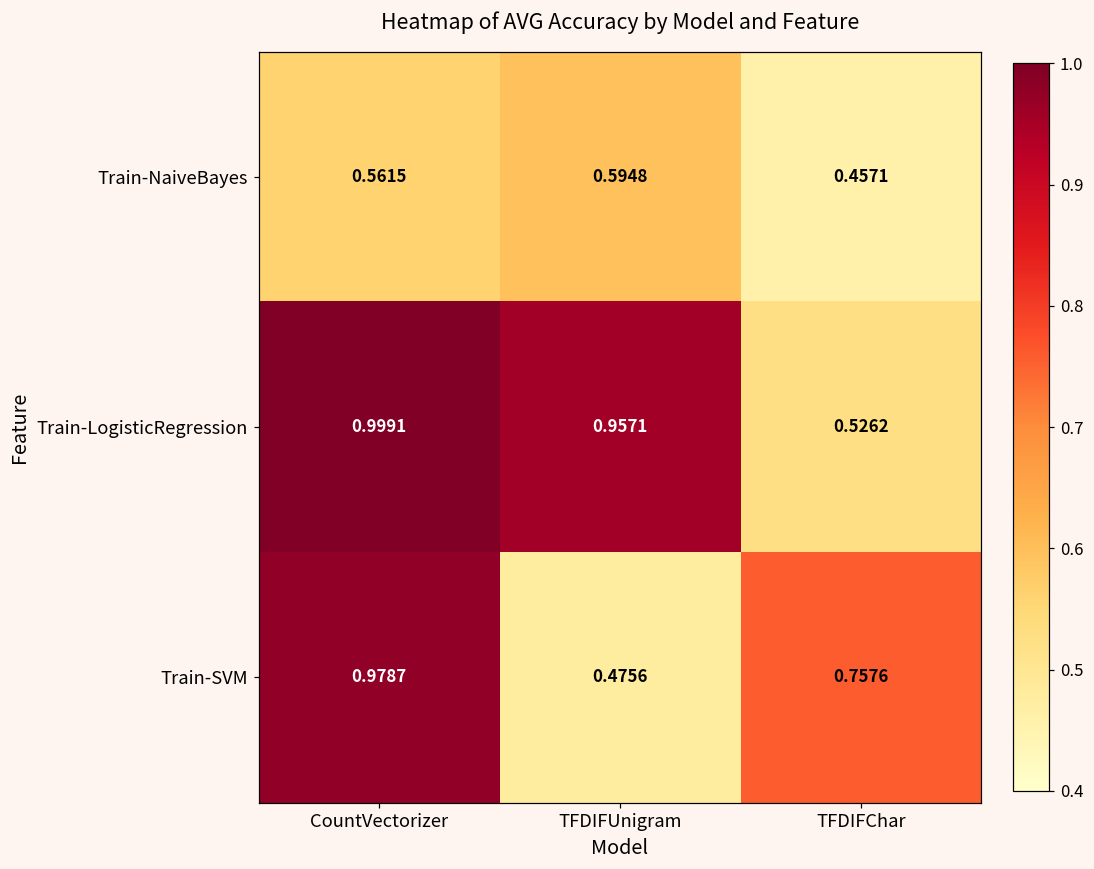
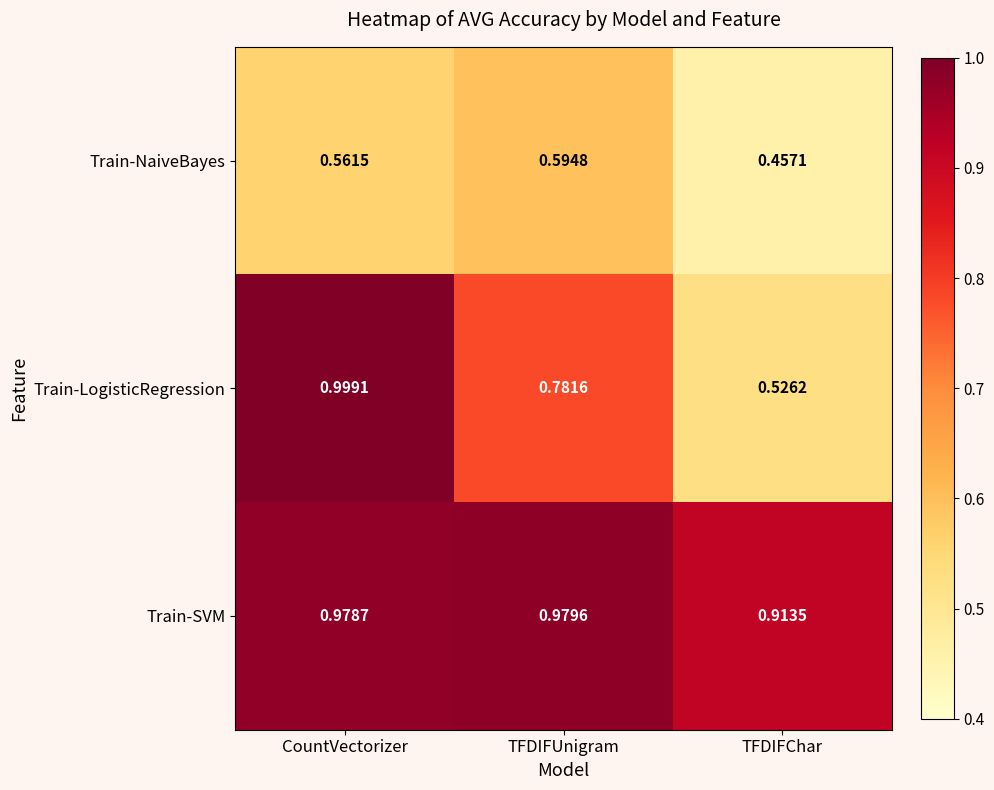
Train-LogisticRegression, TFDIFUnigram: 0.9571 -> 0.7816
Train-SVM, TFDIFUnigram: 0.4756 -> 0.9796
Train-SVM, TFDIFChar: 0.7576 -> 0.9135
